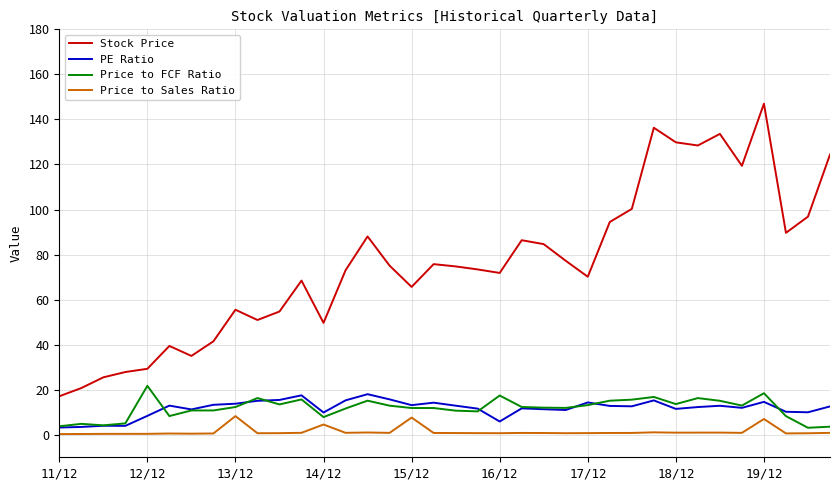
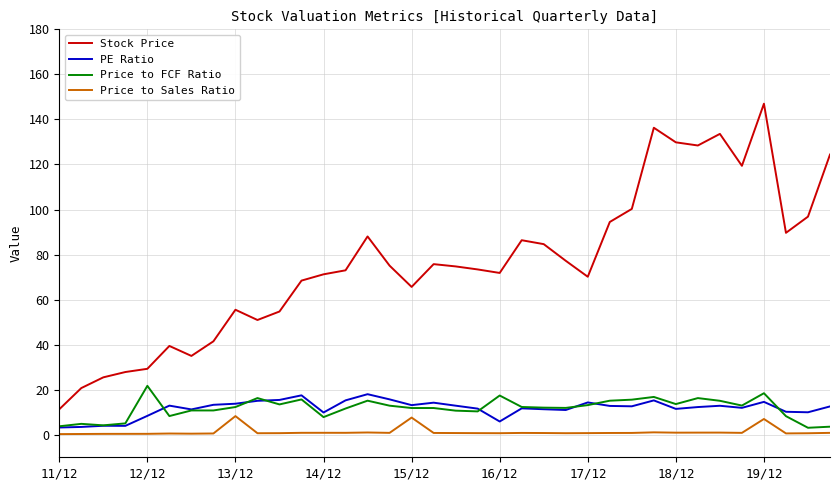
Stock Price, 11/12: 17 -> 11
Stock Price, 14/12: 50 -> 71
Price to Sales Ratio, 14/12: 5 -> 1
